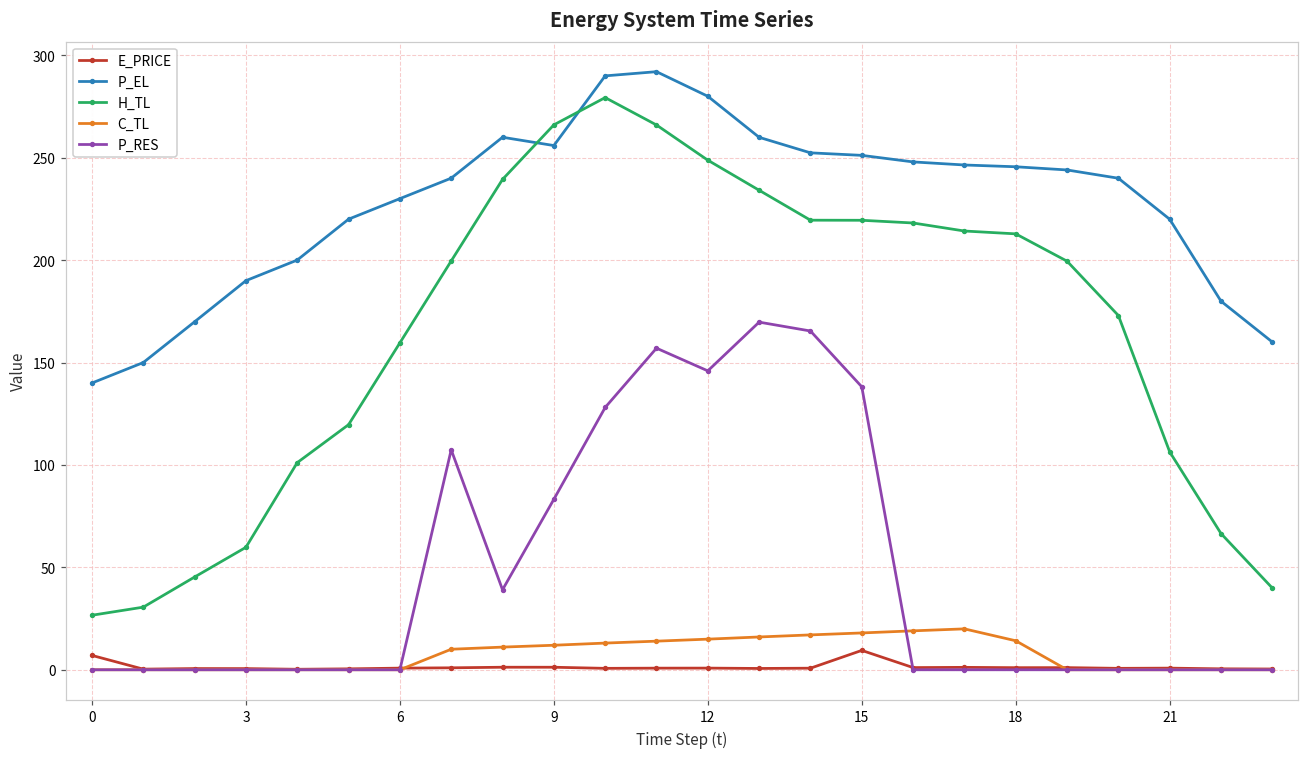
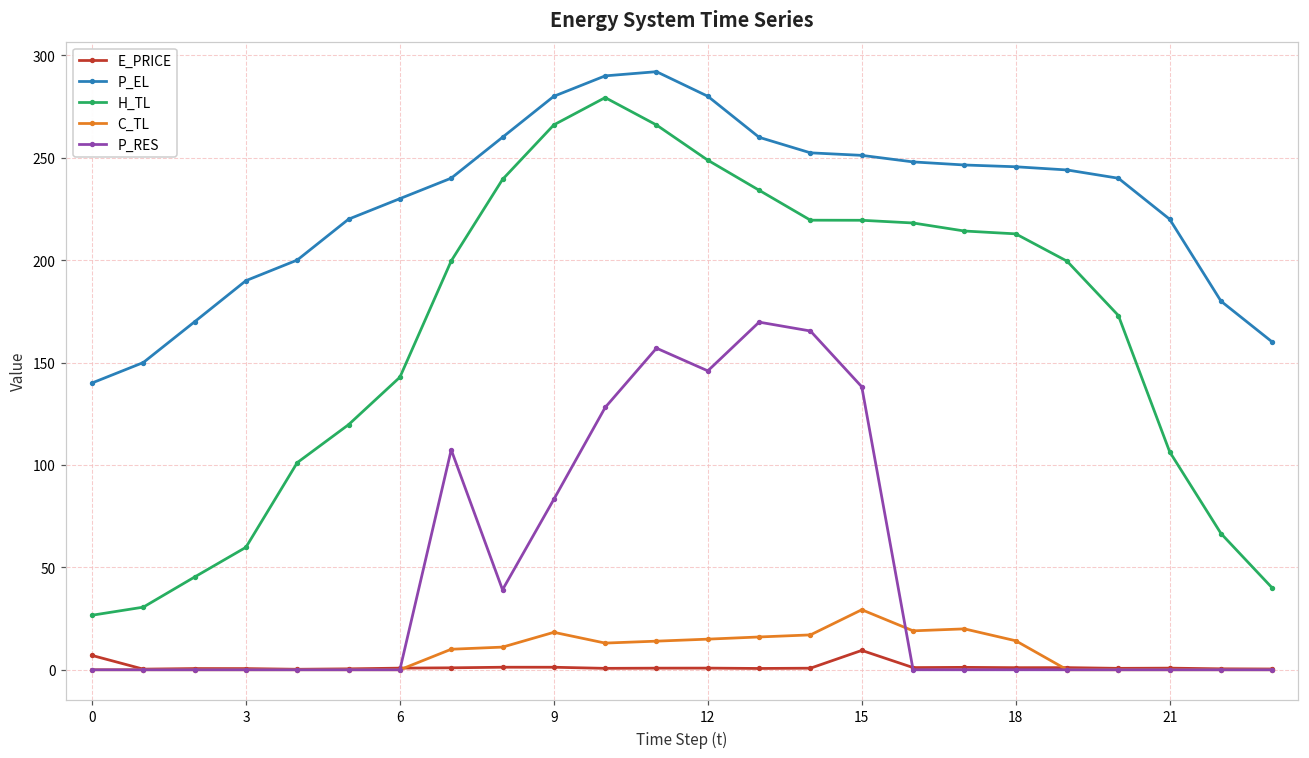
H_TL, 6: 160 -> 143
P_EL, 9: 256 -> 280
C_TL, 9: 12 -> 18
C_TL, 15: 18 -> 29
